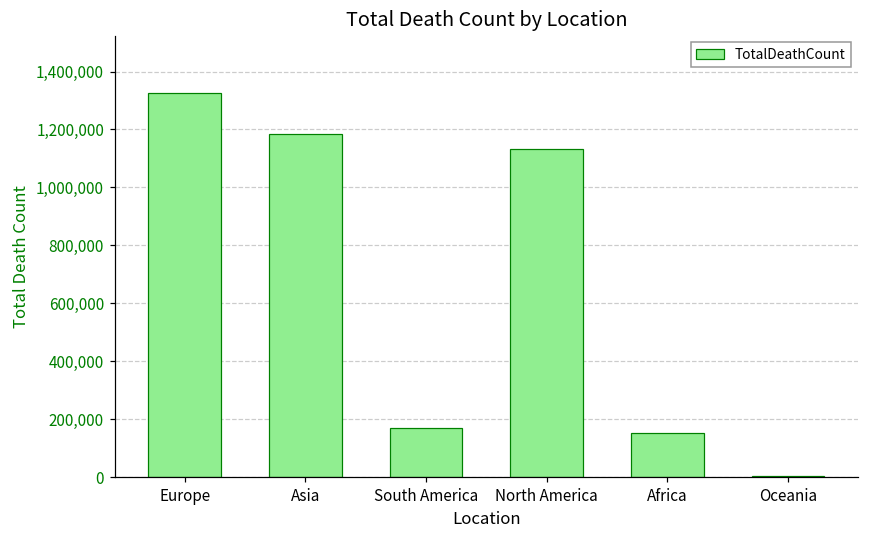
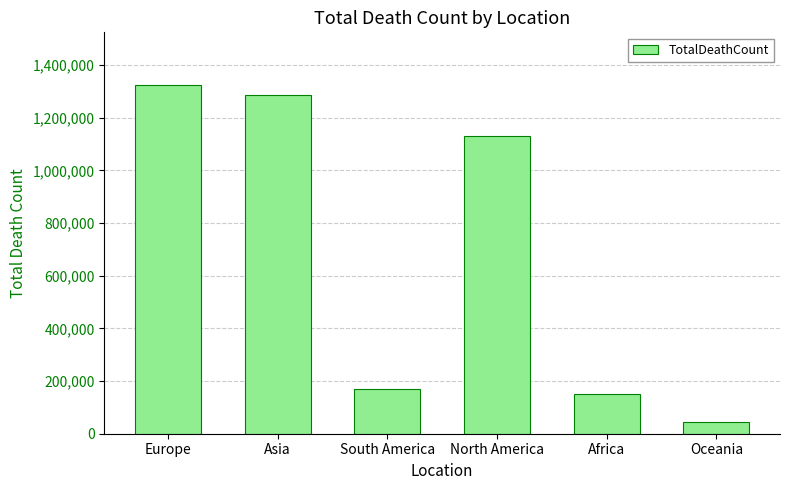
Asia: 1,180,000 -> 1,280,000
Oceania: 0 -> 40,000
